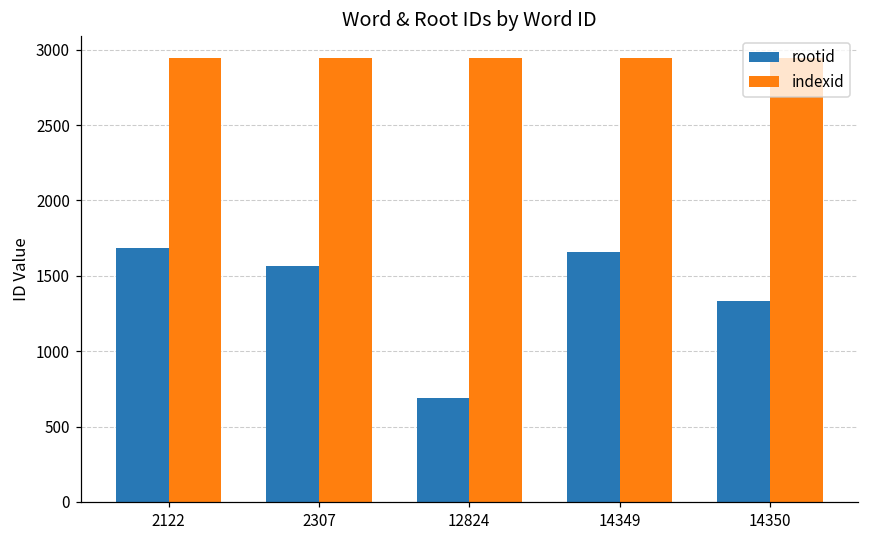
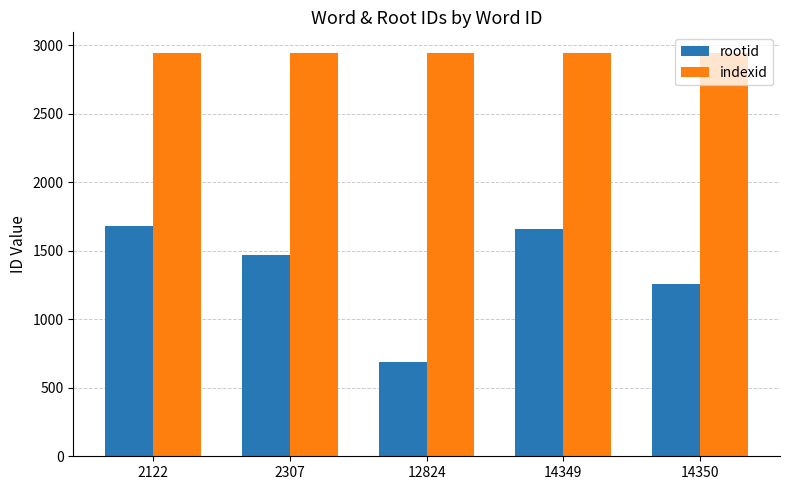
rootid, 2307: 1570 -> 1470
rootid, 14350: 1330 -> 1260
